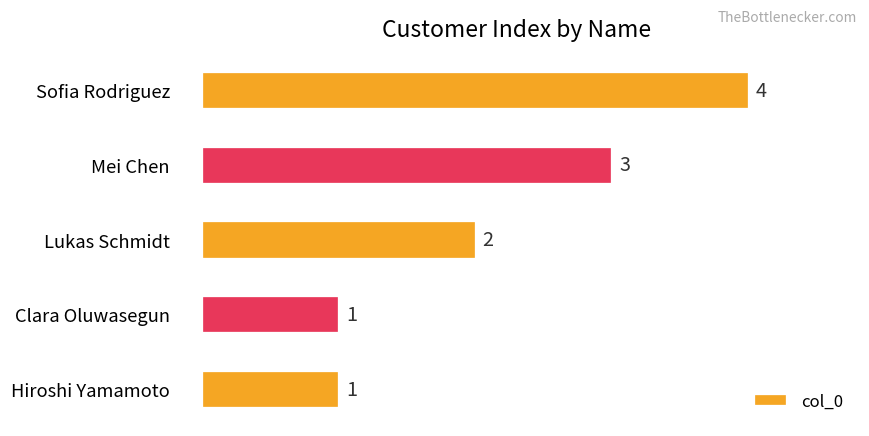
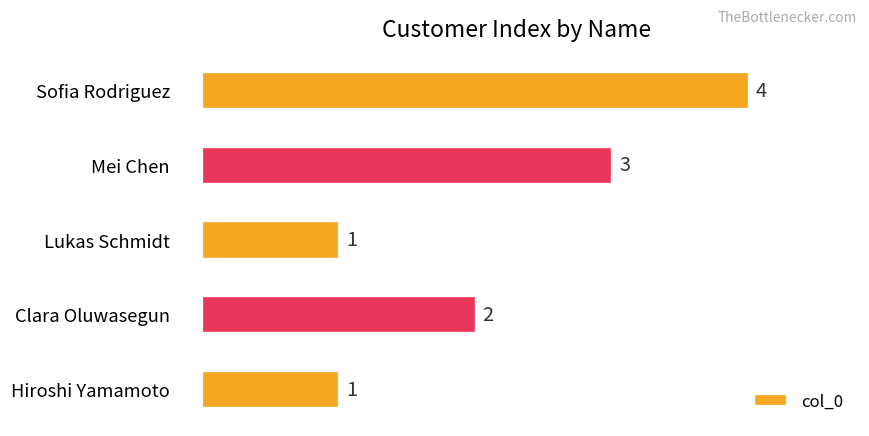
Lukas Schmidt: 2 -> 1
Clara Oluwasegun: 1 -> 2
